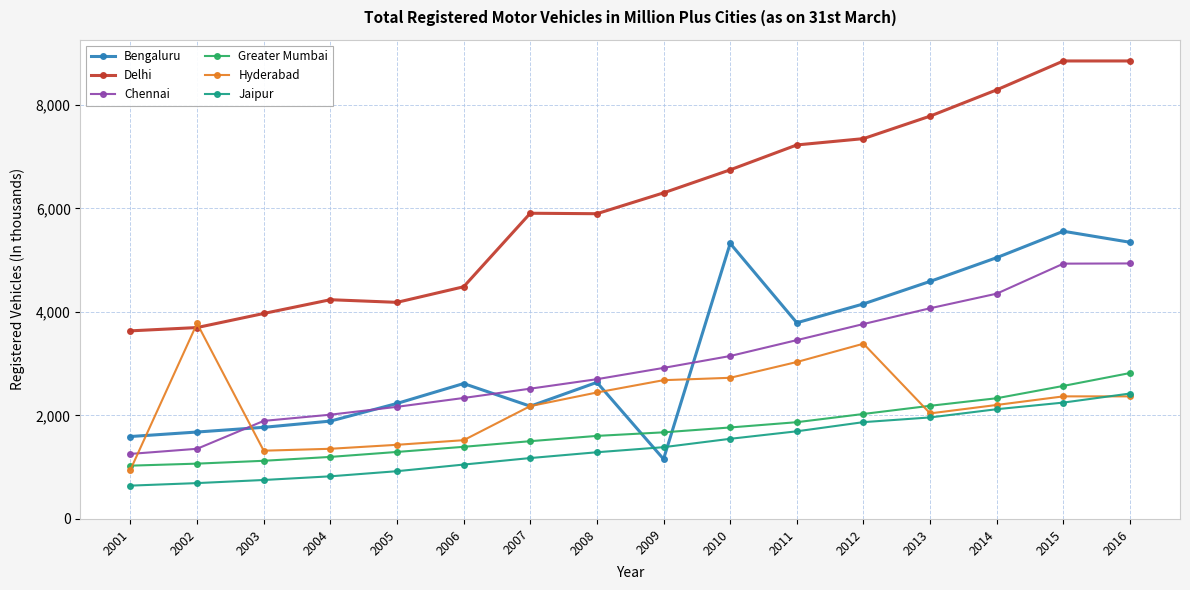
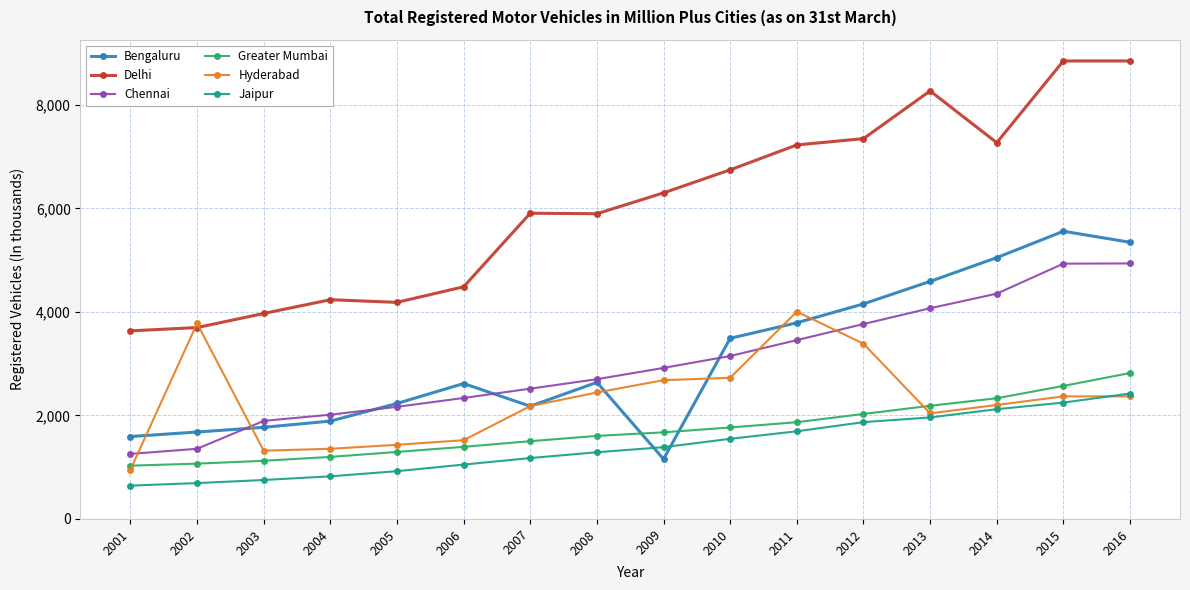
Bengaluru, 2010: 5,300 -> 3,500
Hyderabad, 2011: 3,000 -> 4,000
Delhi, 2013: 7,800 -> 8,300
Delhi, 2014: 8,300 -> 7,300
